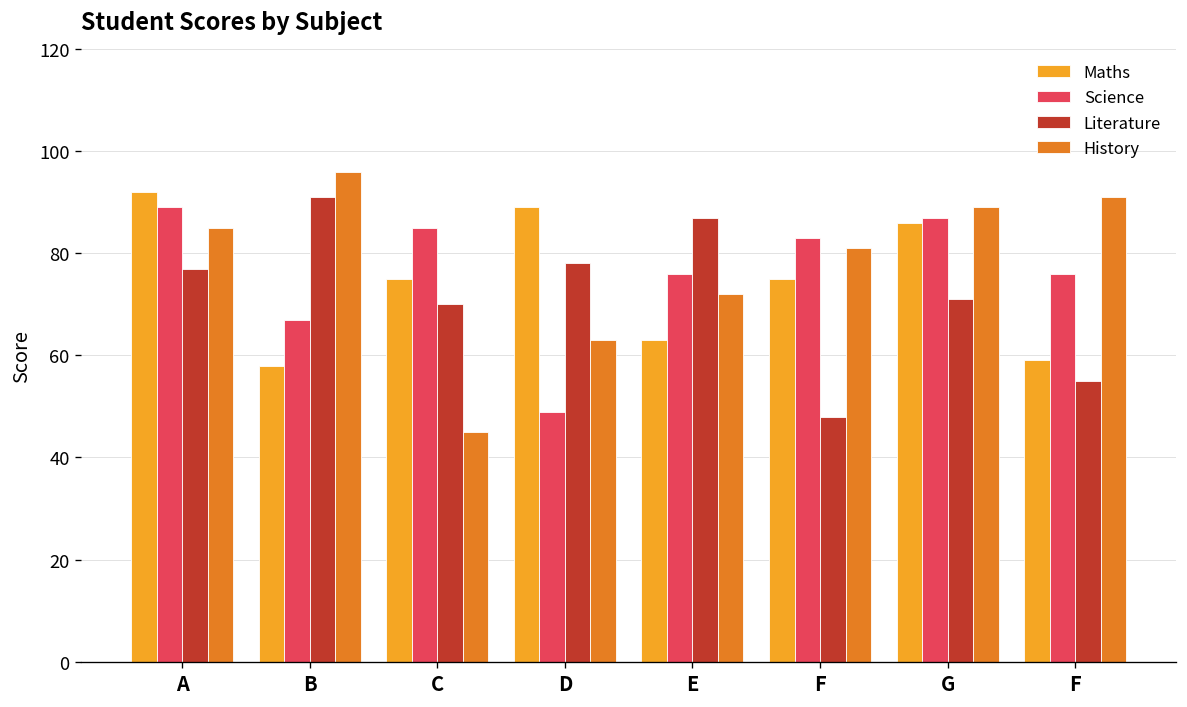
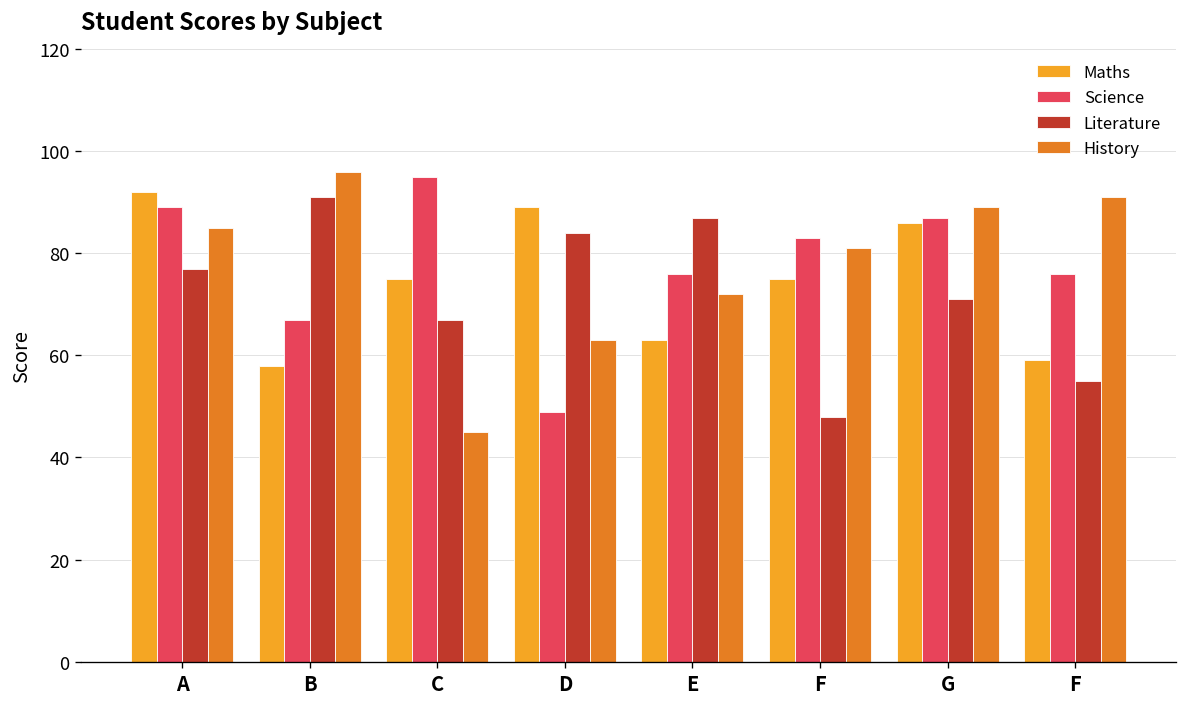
Science, C: 85 -> 95
Literature, C: 70 -> 67
Literature, D: 78 -> 84
